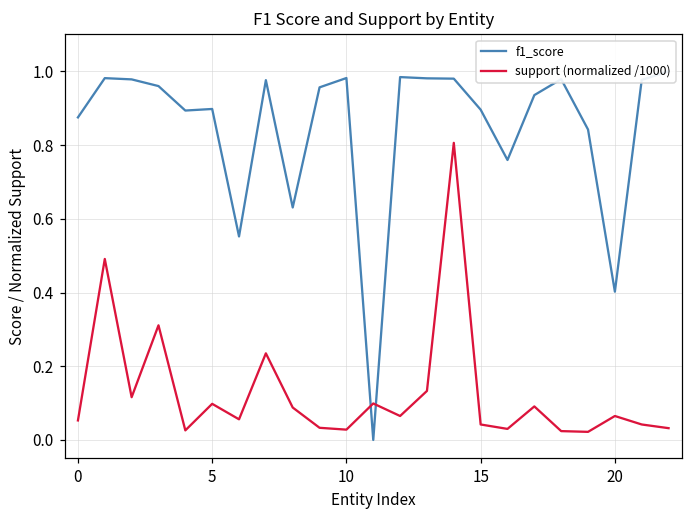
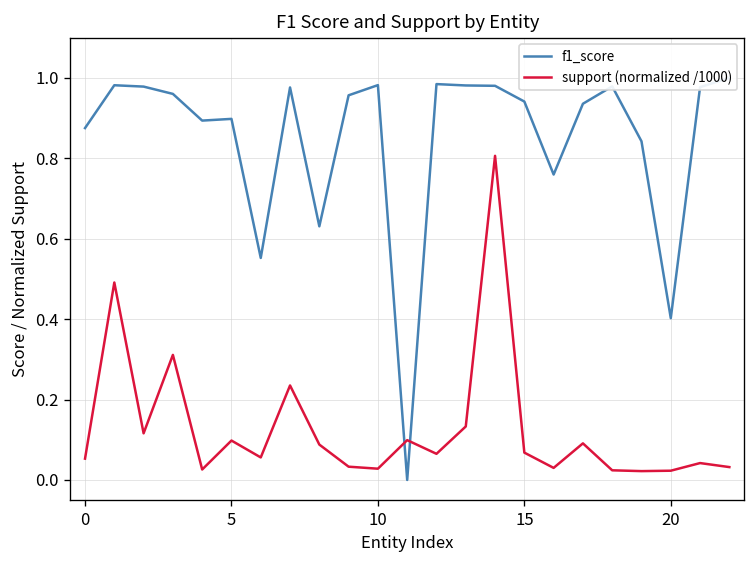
f1_score, 15: 0.90 -> 0.94
support (normalized /1000), 15: 0.04 -> 0.07
support (normalized /1000), 20: 0.07 -> 0.02
